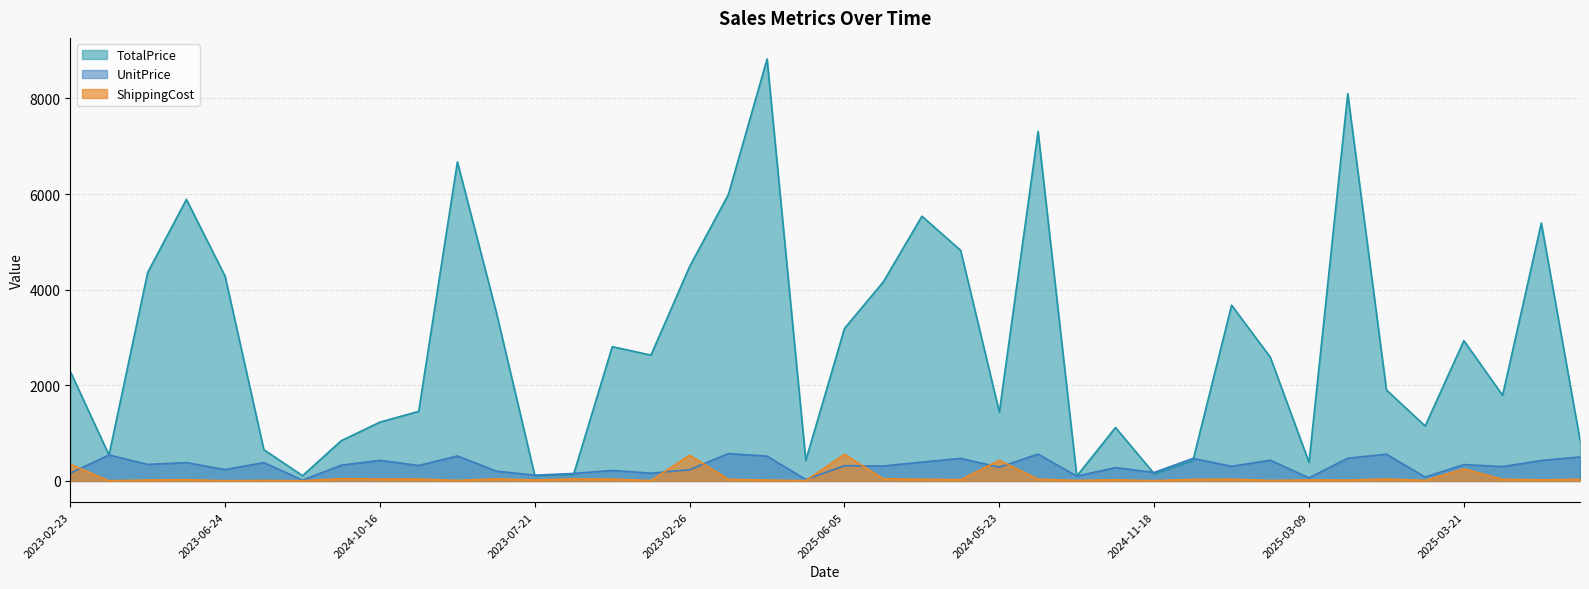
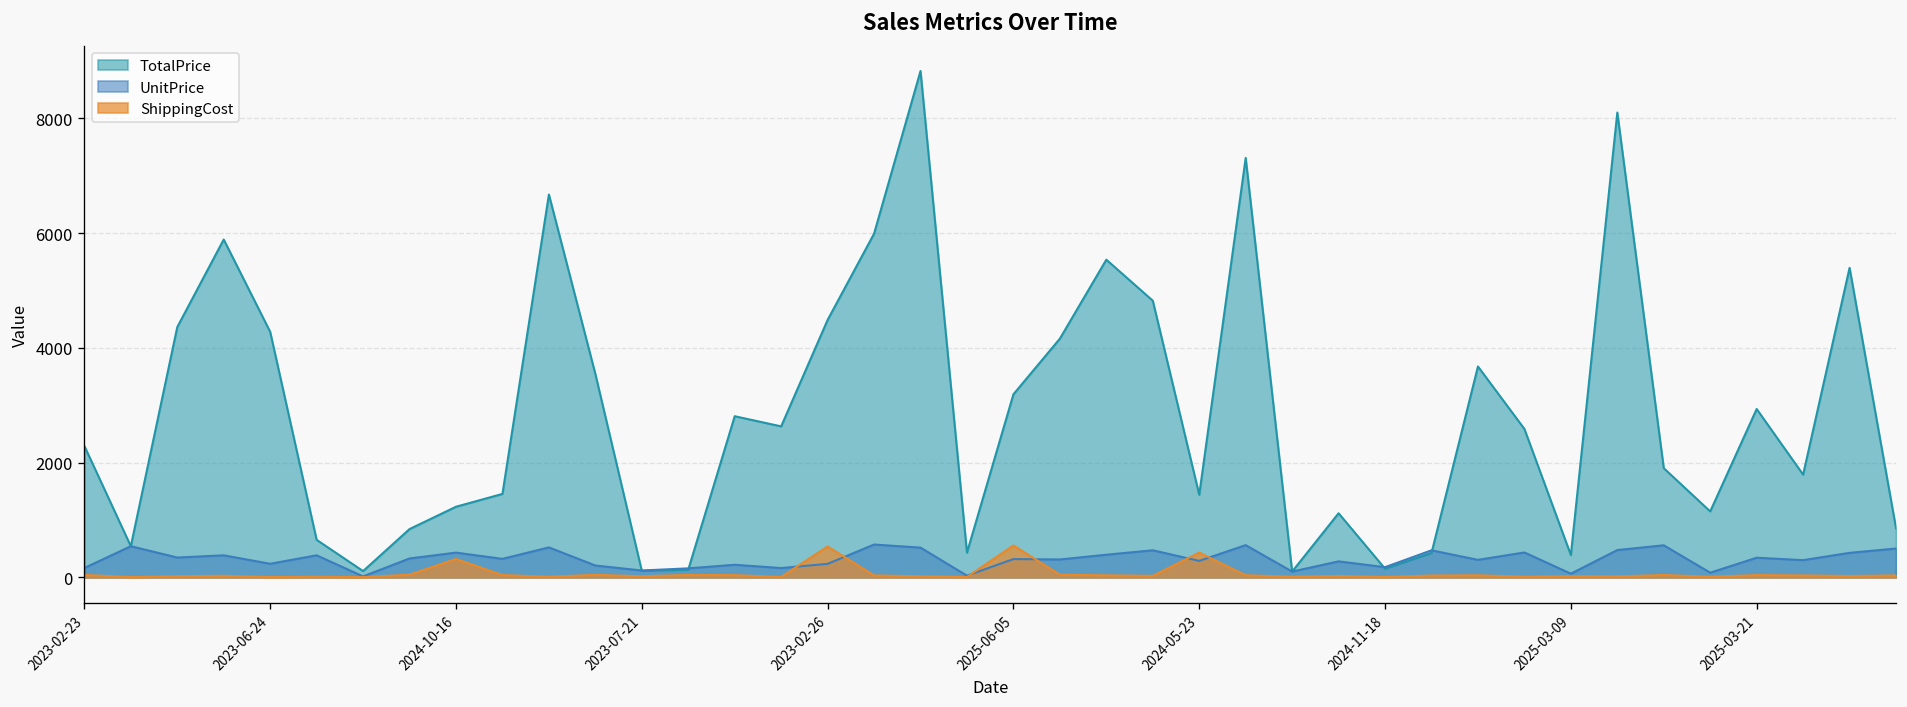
ShippingCost, 2023-02-23: 300 -> 0
ShippingCost, 2024-10-16: 0 -> 300
ShippingCost, 2025-03-21: 300 -> 0
